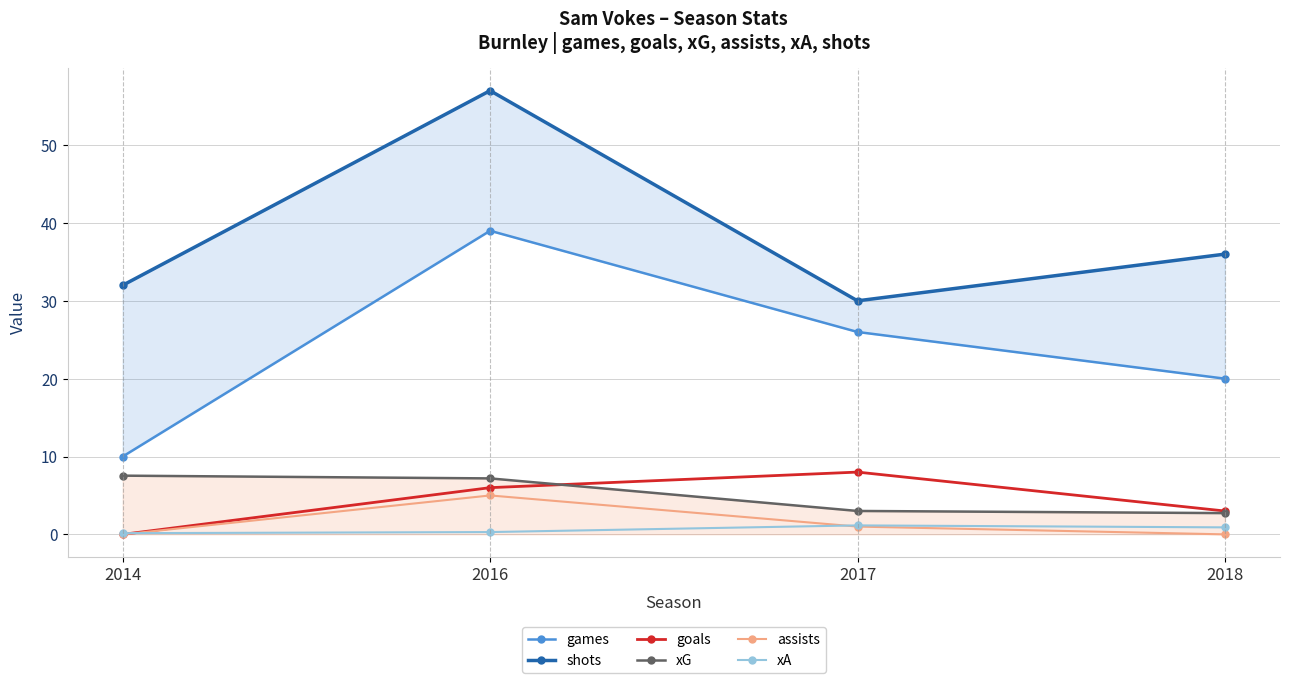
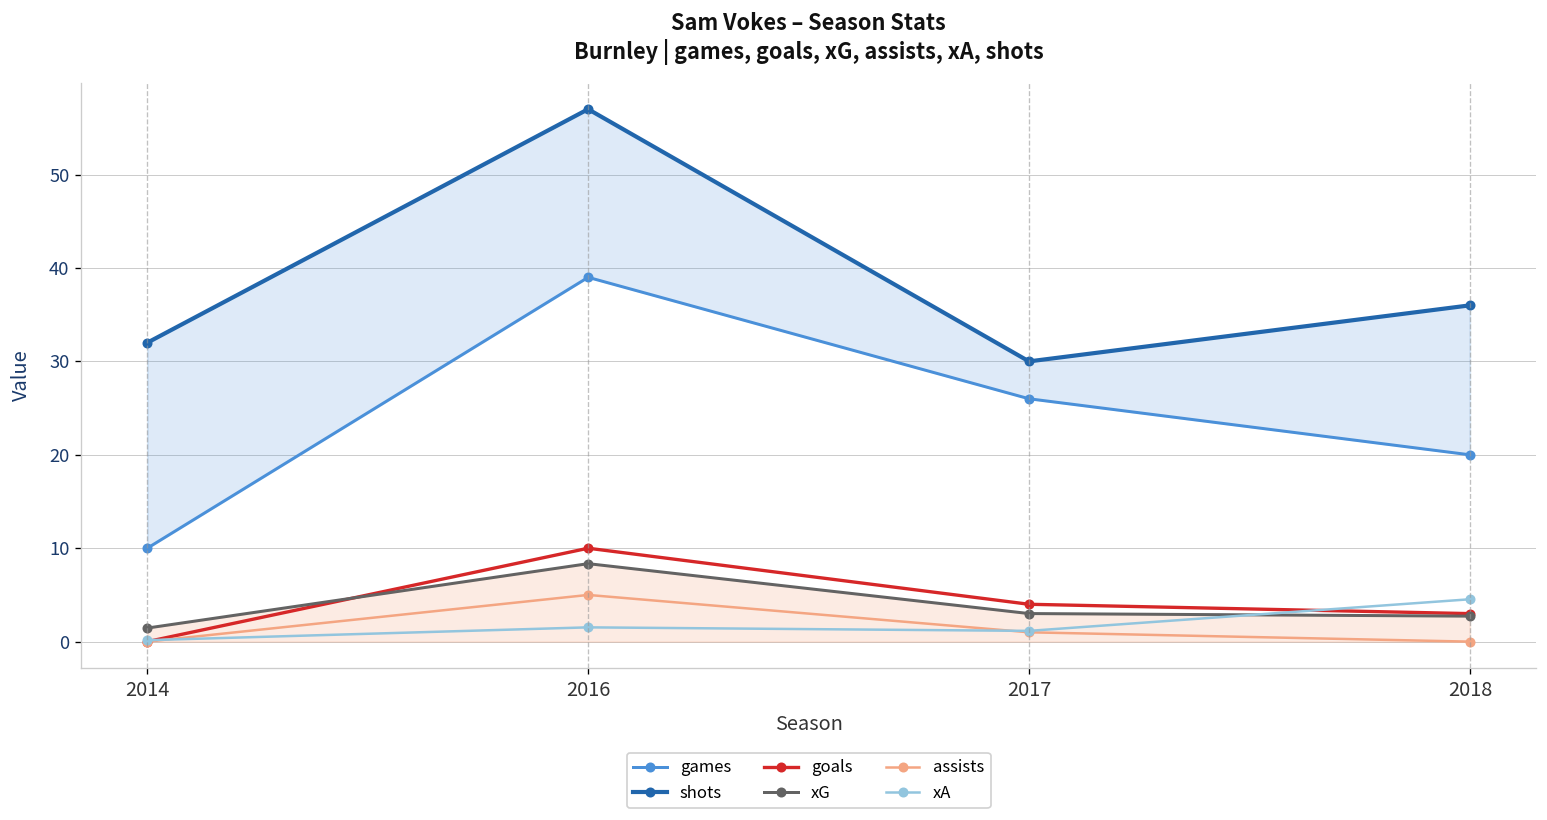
xG, 2014: 8 -> 1
goals, 2016: 6 -> 10
xG, 2016: 7 -> 8
xA, 2016: 0 -> 2
goals, 2017: 8 -> 4
xA, 2018: 1 -> 5
